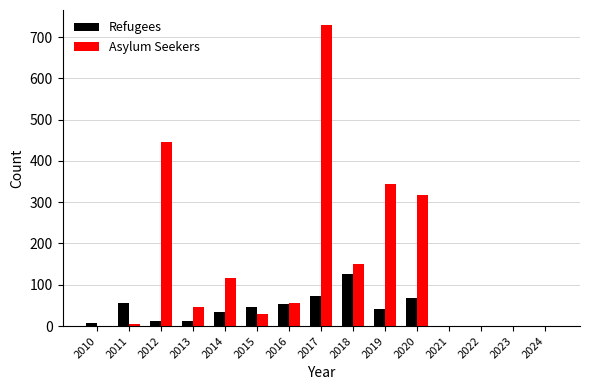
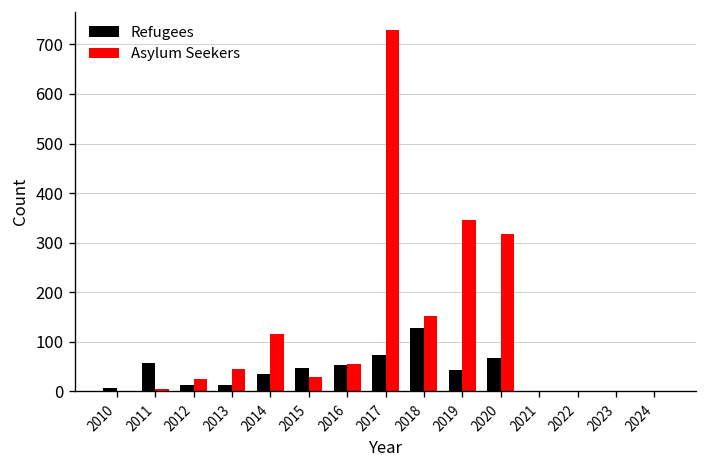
Asylum Seekers, 2012: 450 -> 20
